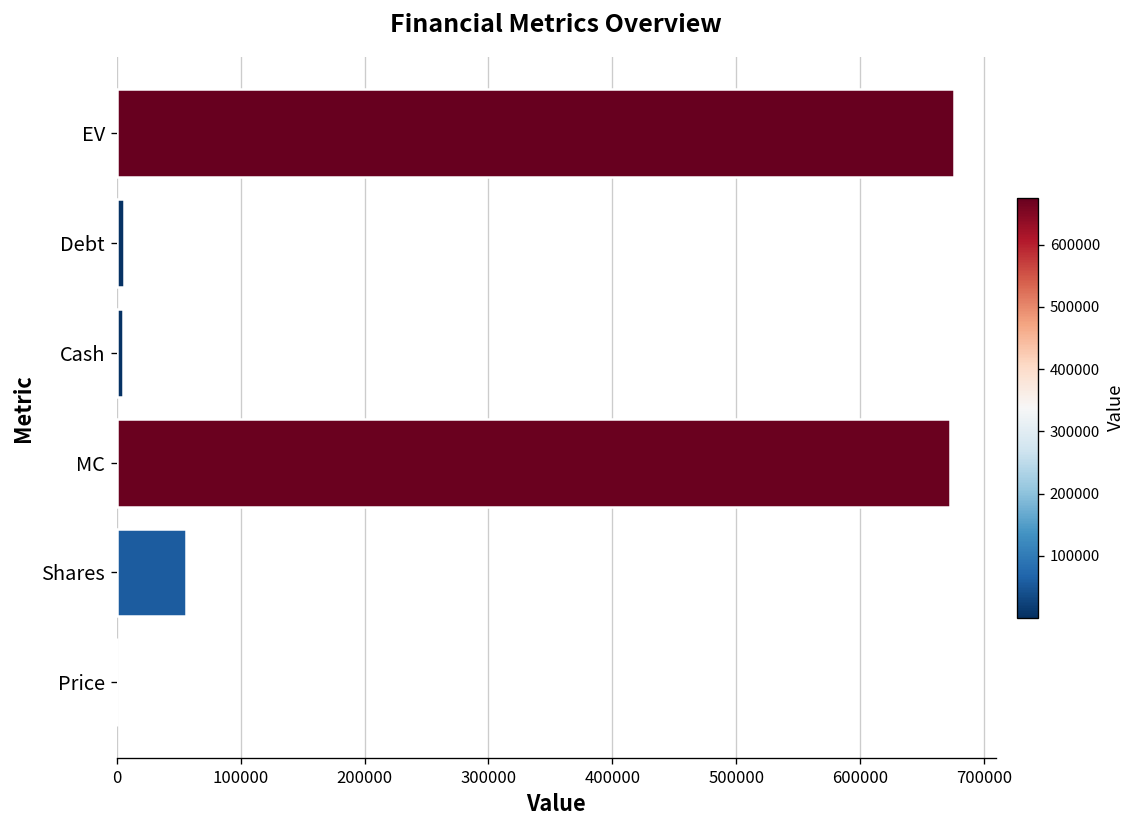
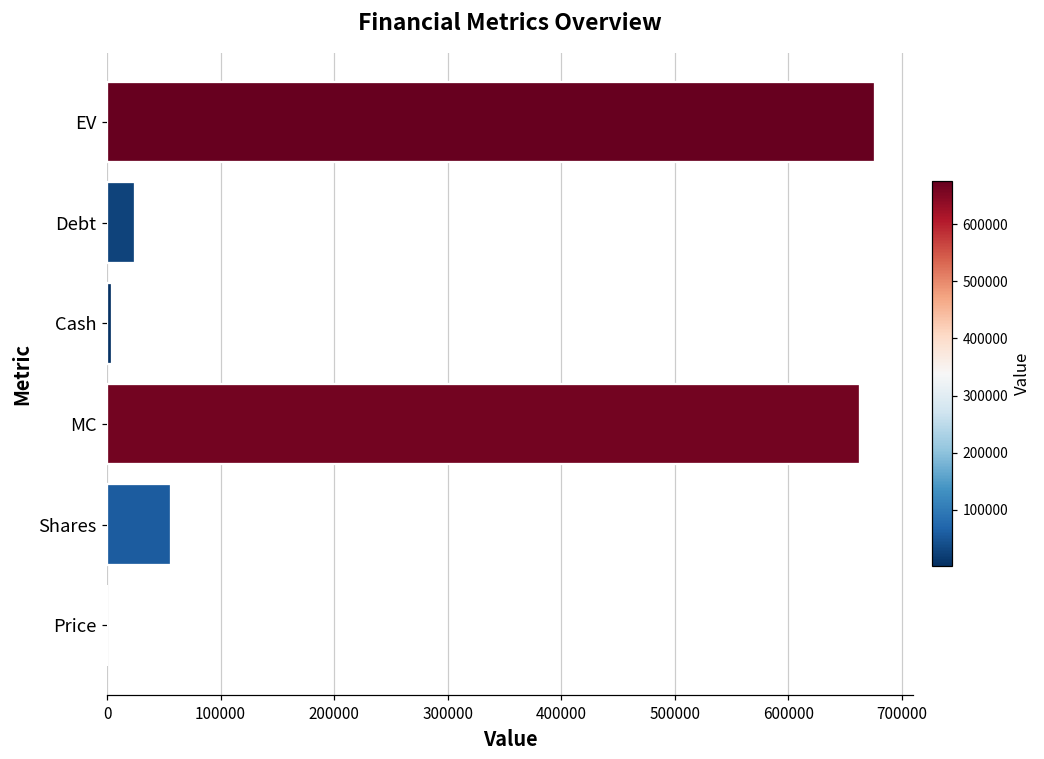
Debt: 6000 -> 25000
MC: 673000 -> 663000
